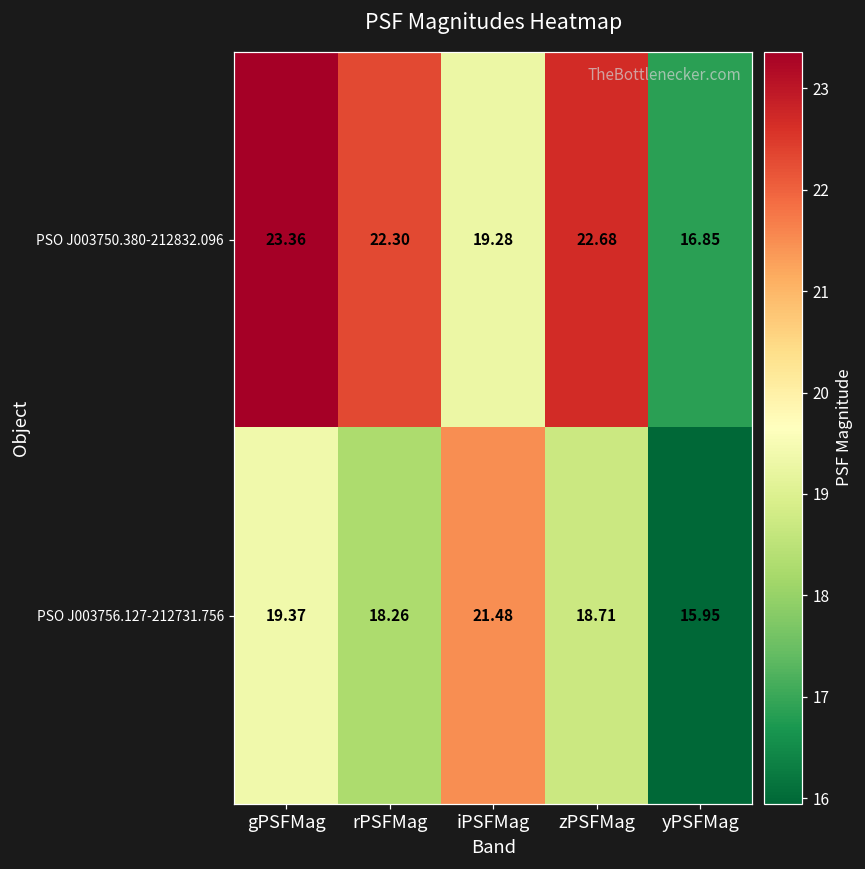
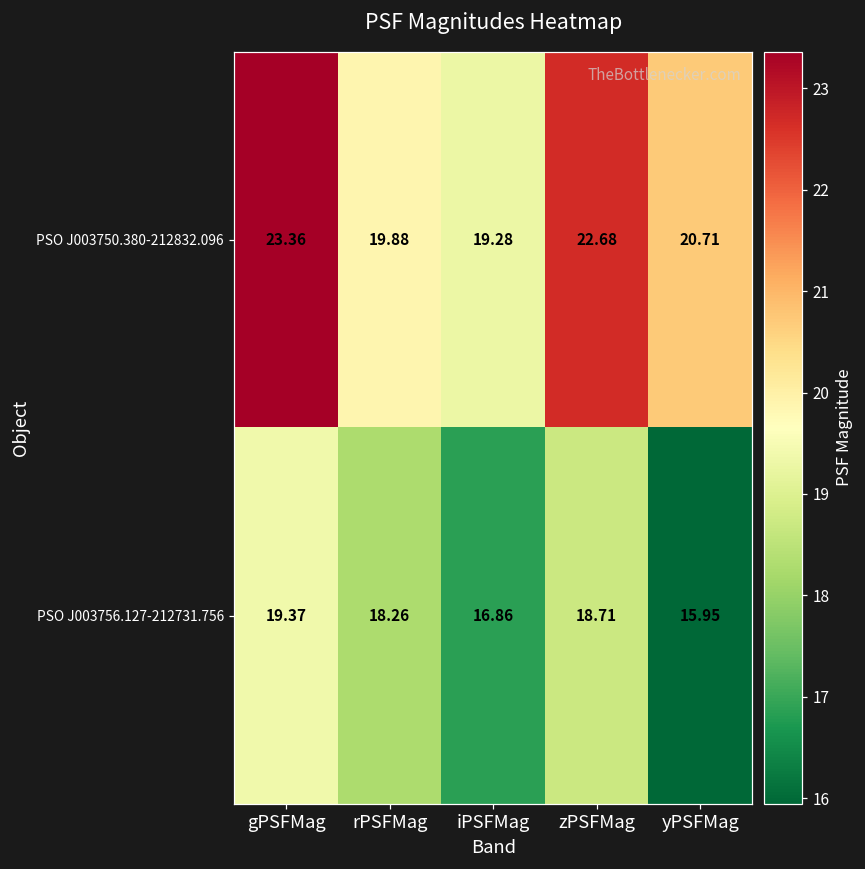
PSO J003750.380-212832.096, rPSFMag: 22.30 -> 19.88
PSO J003750.380-212832.096, yPSFMag: 16.85 -> 20.71
PSO J003756.127-212731.756, iPSFMag: 21.48 -> 16.86
